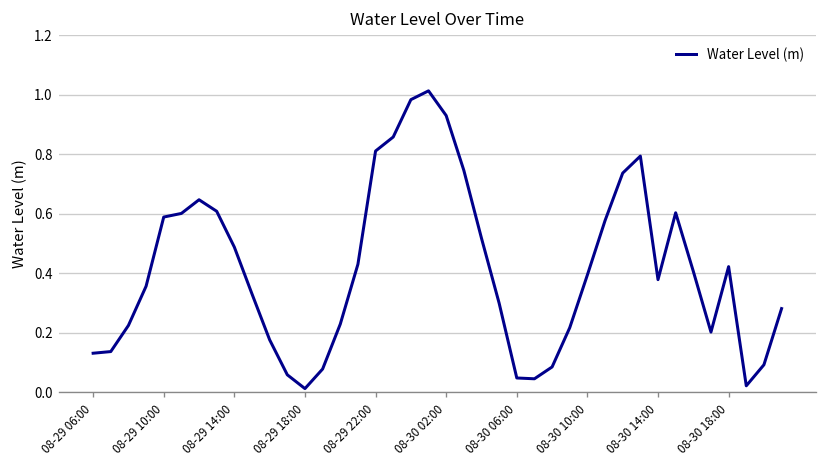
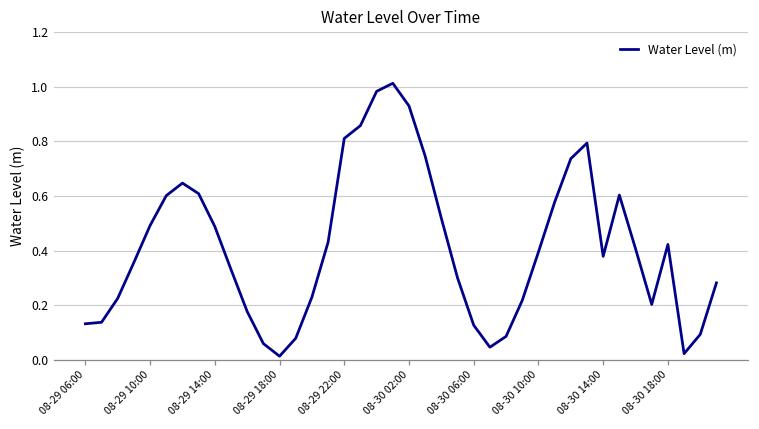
08-29 10:00: 0.59 -> 0.49
08-30 06:00: 0.05 -> 0.13
